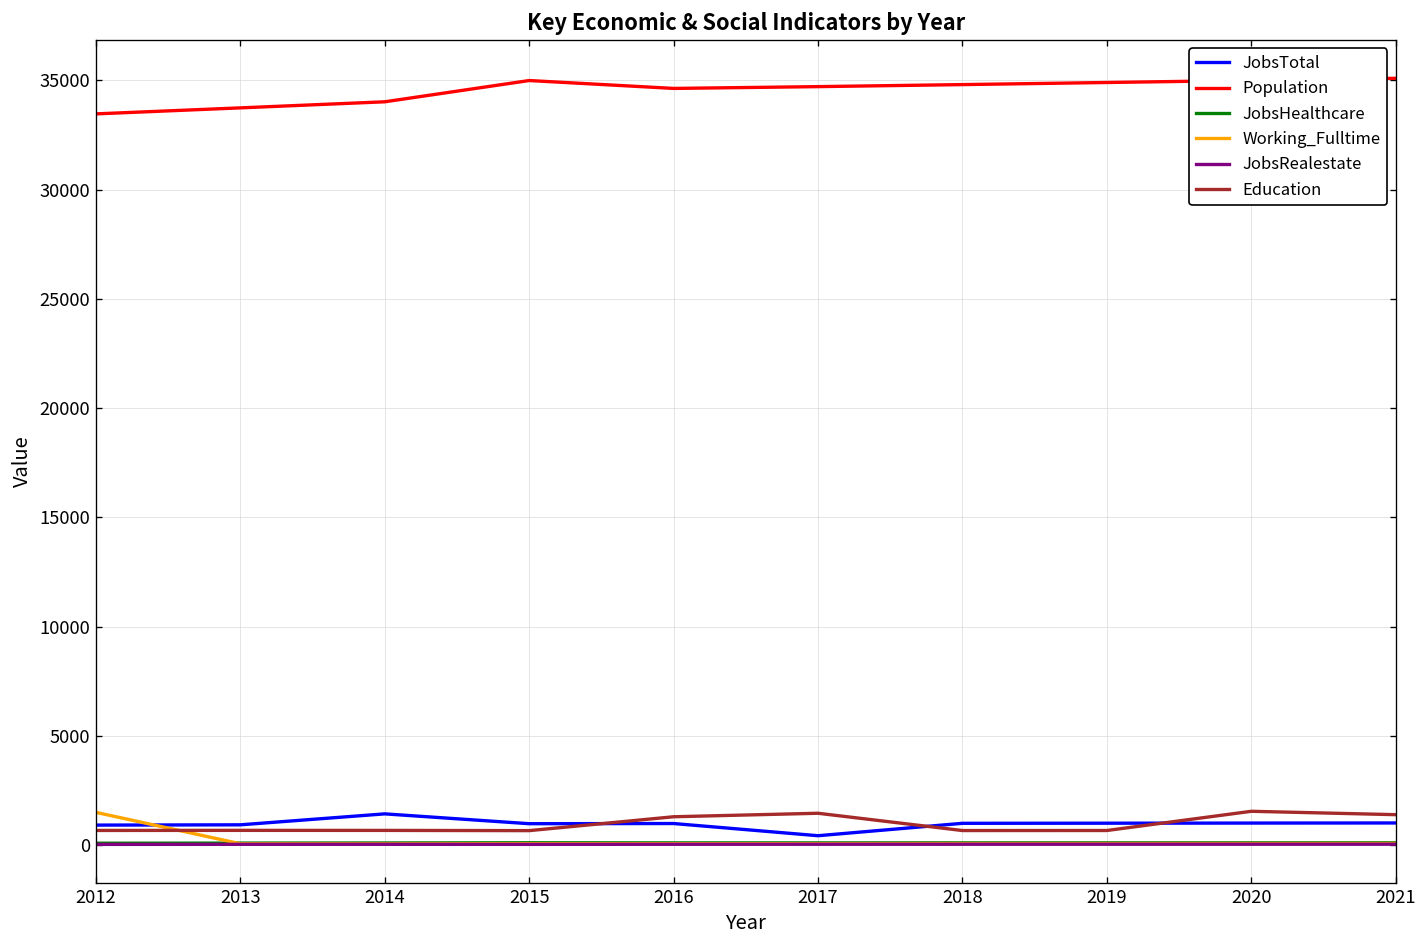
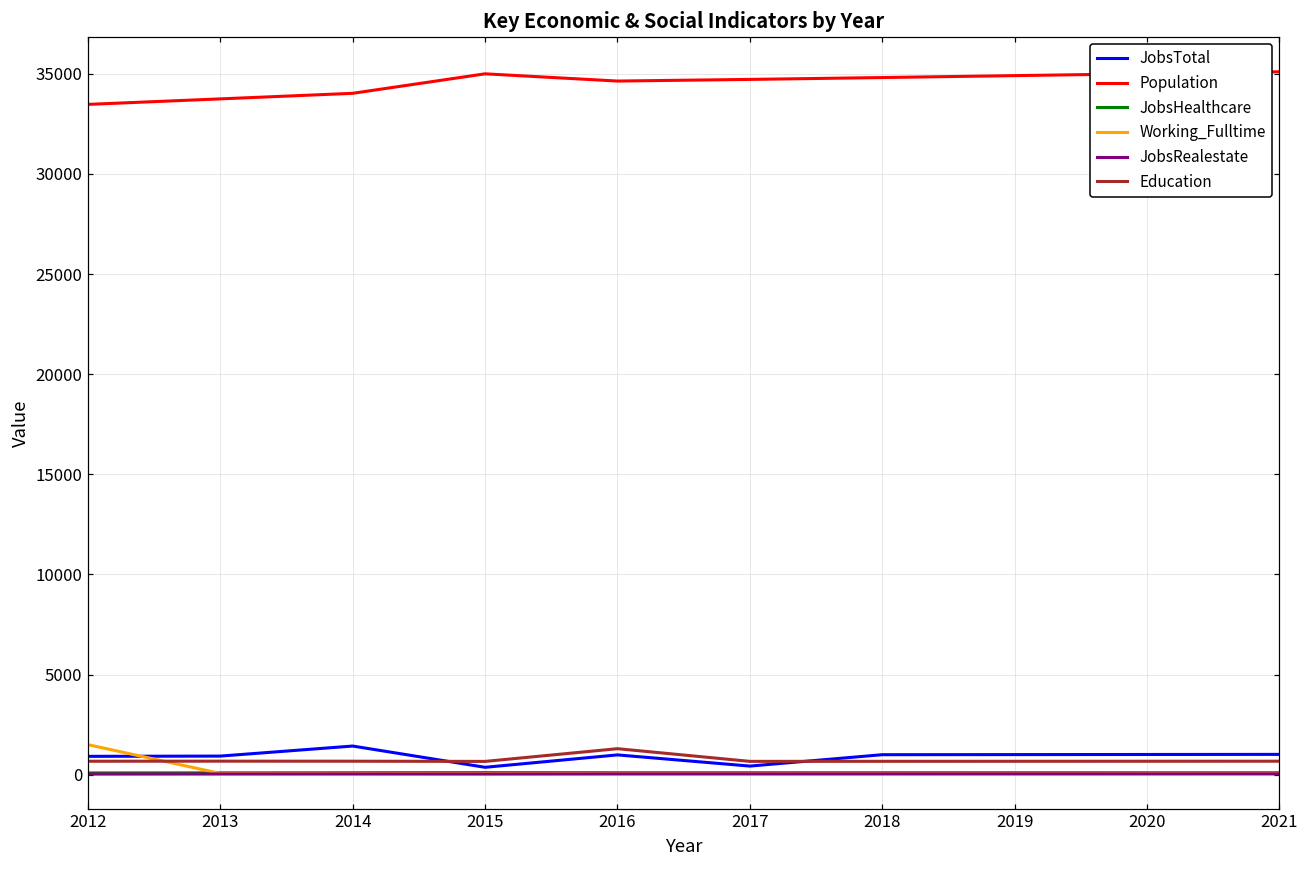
JobsTotal, 2015: 1000 -> 400
Education, 2017: 1500 -> 700
Education, 2020: 1600 -> 700
Education, 2021: 1400 -> 700
